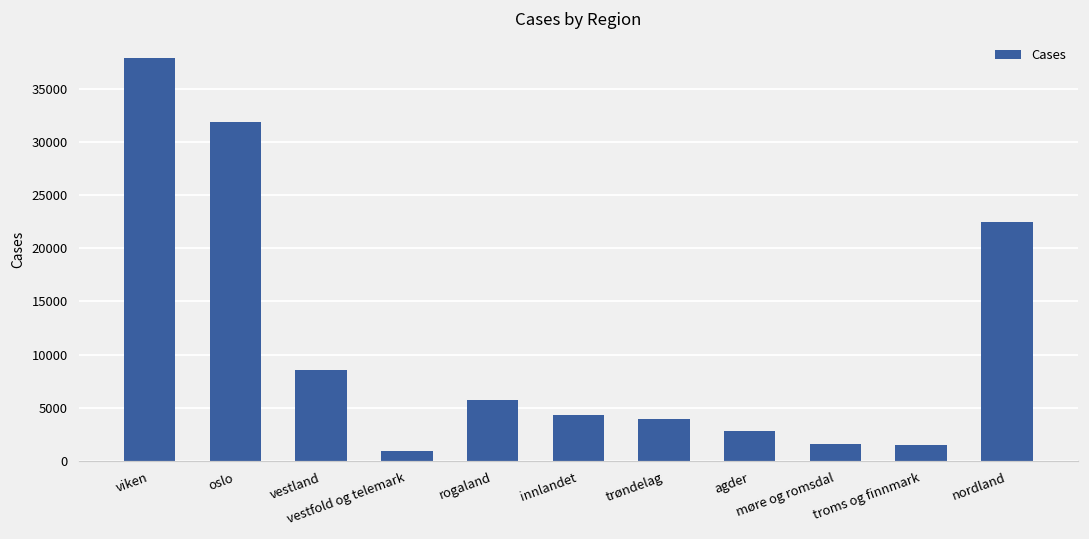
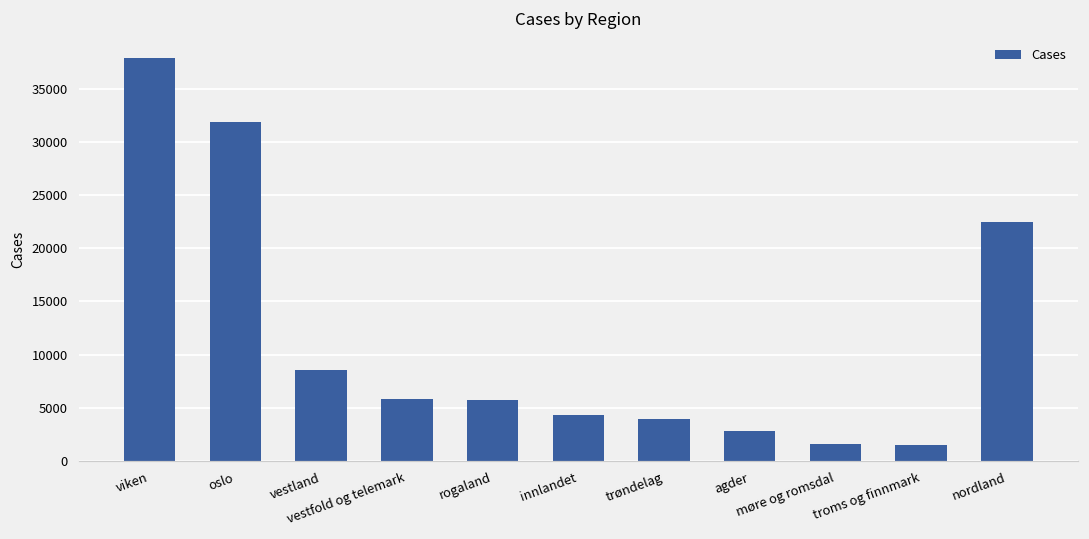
vestfold og telemark: 1000 -> 6000
